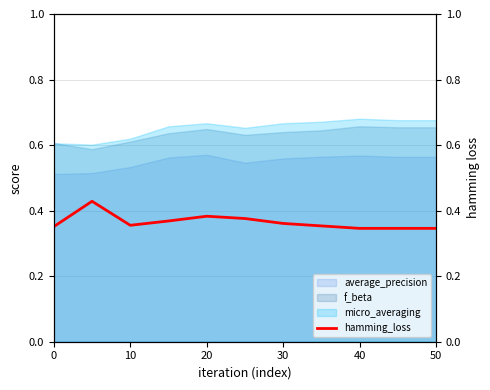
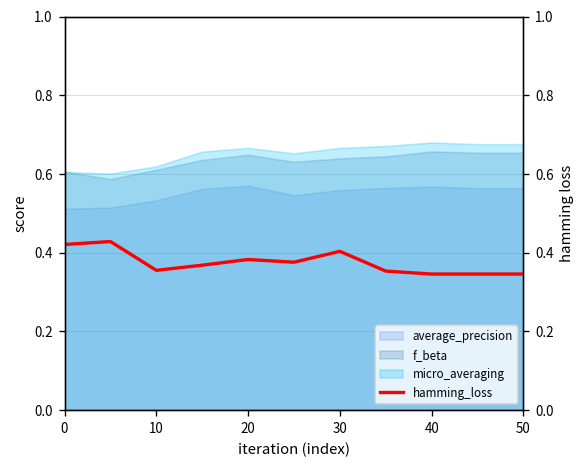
hamming_loss, 0: 0.35 -> 0.42
hamming_loss, 30: 0.36 -> 0.40
